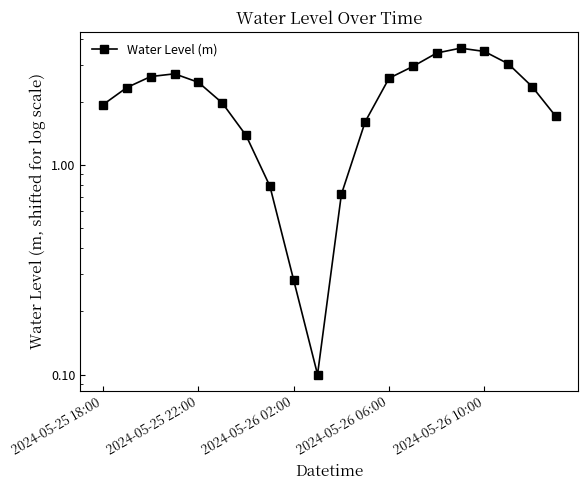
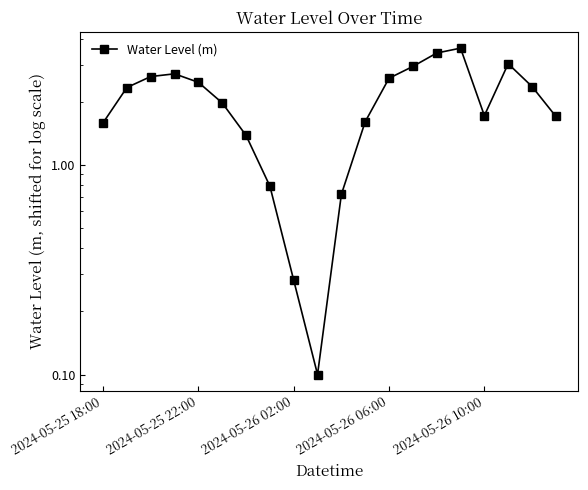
2024-05-25 18:00: 1.9 -> 1.6
2024-05-26 10:00: 3.5 -> 1.7
